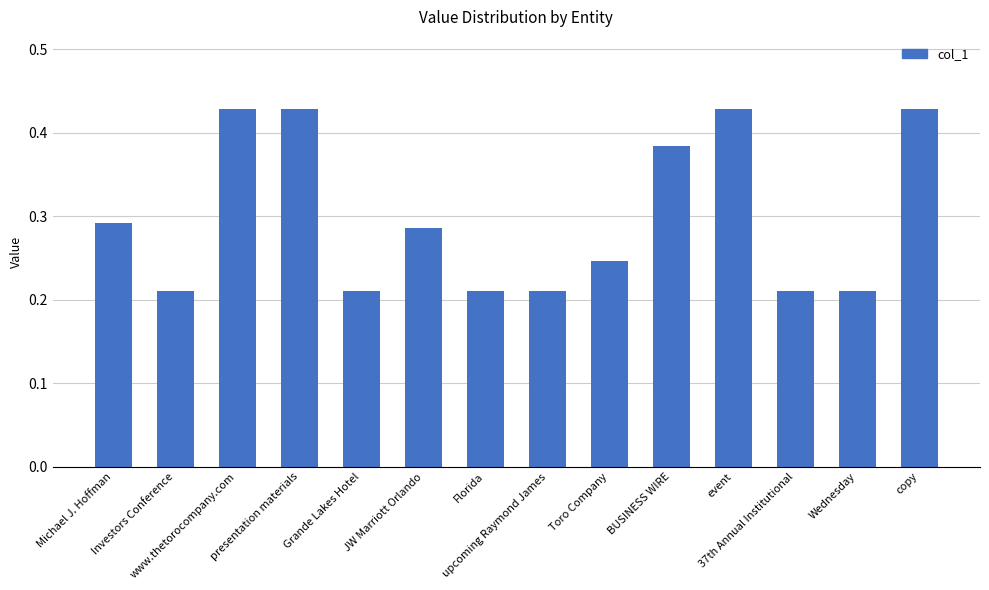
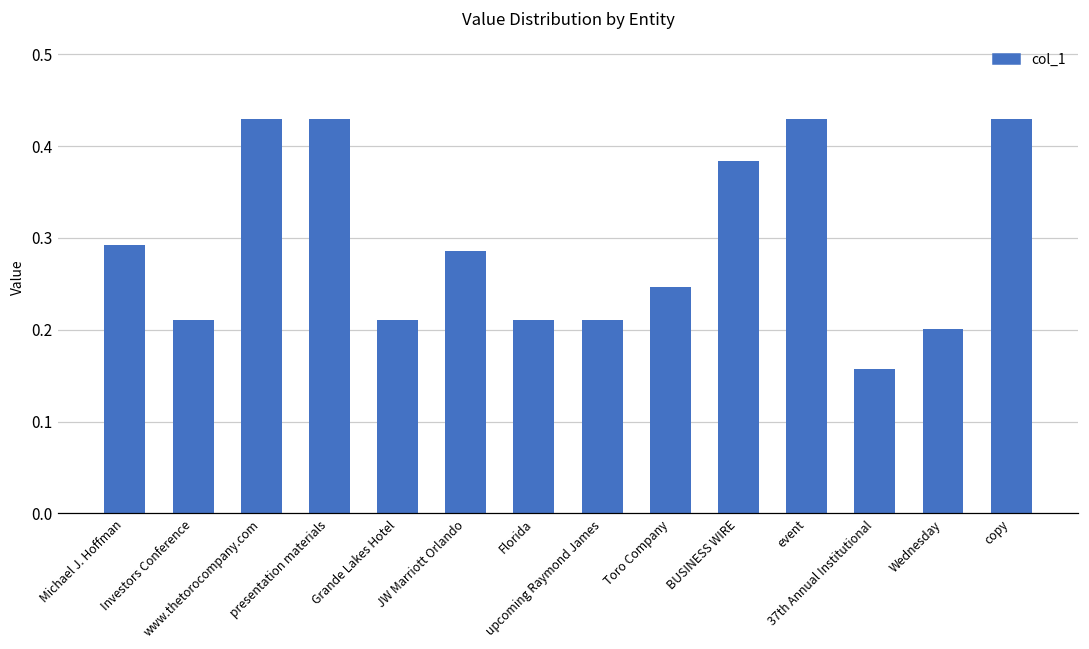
37th Annual Institutional: 0.21 -> 0.16
Wednesday: 0.21 -> 0.20
